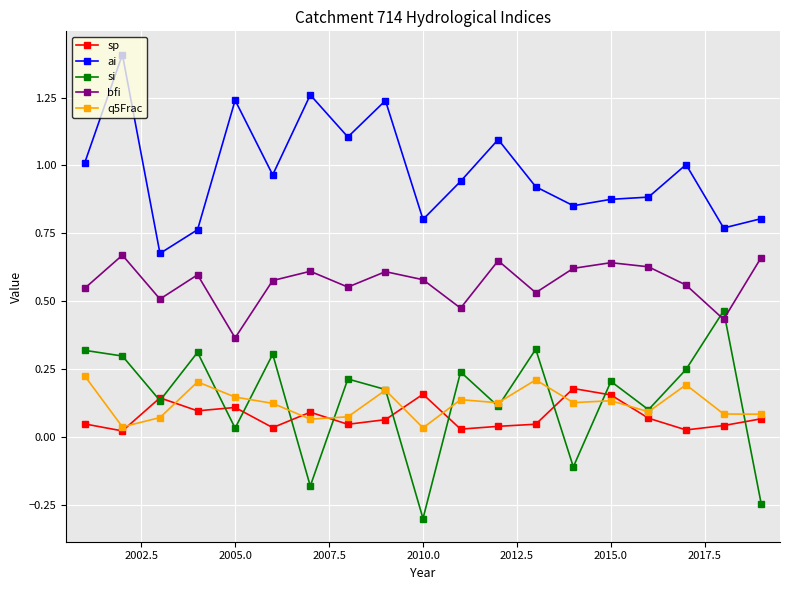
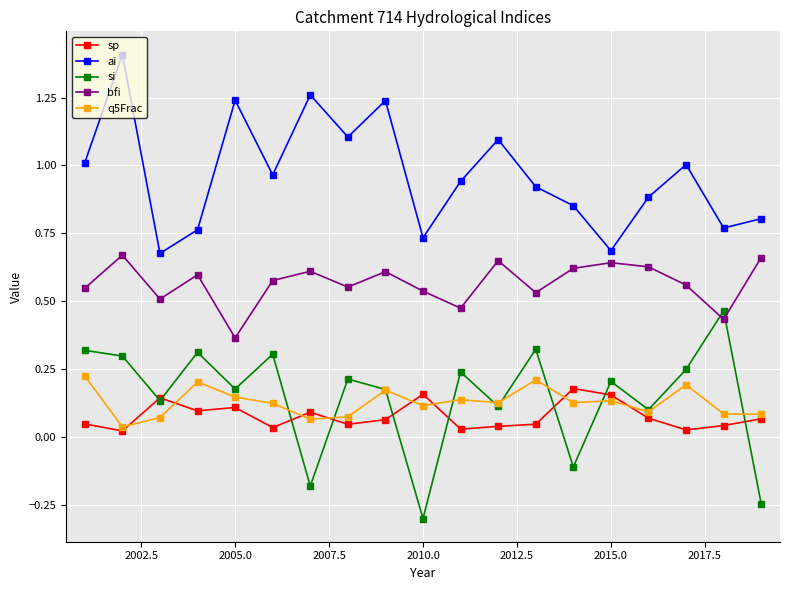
si, 2005.0: 0.03 -> 0.18
ai, 2010.0: 0.80 -> 0.73
bfi, 2010.0: 0.58 -> 0.54
q5Frac, 2010.0: 0.03 -> 0.12
ai, 2015.0: 0.88 -> 0.69
